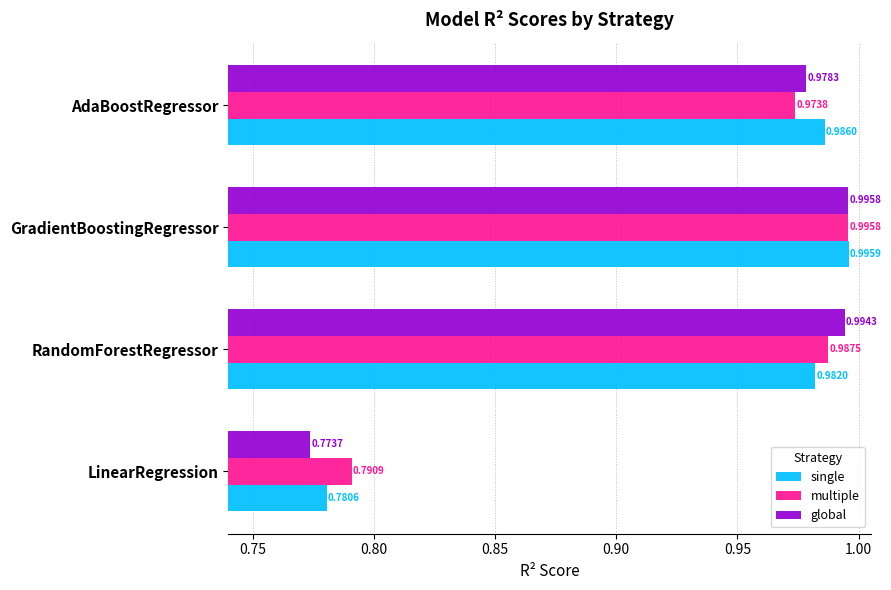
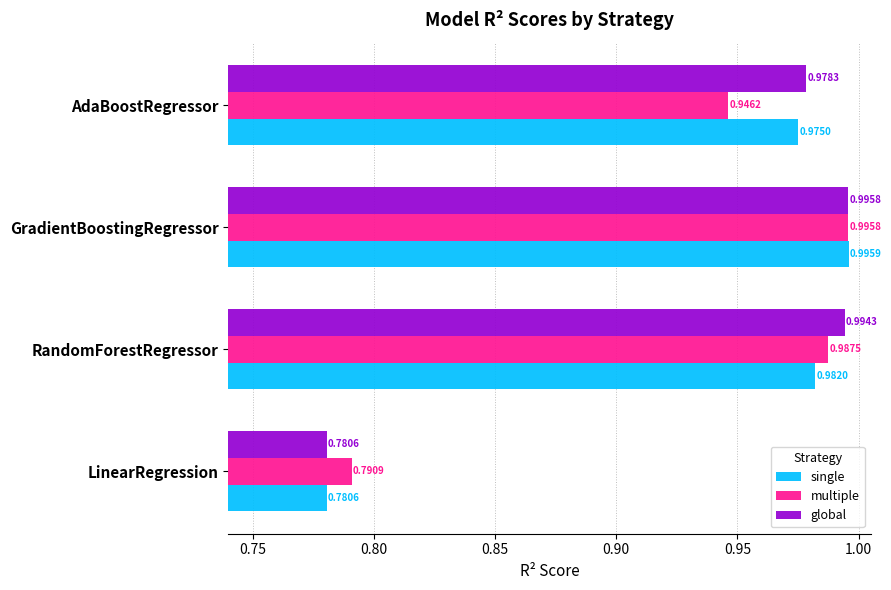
multiple, AdaBoostRegressor: 0.9738 -> 0.9462
single, AdaBoostRegressor: 0.9860 -> 0.9750
global, LinearRegression: 0.7737 -> 0.7806
